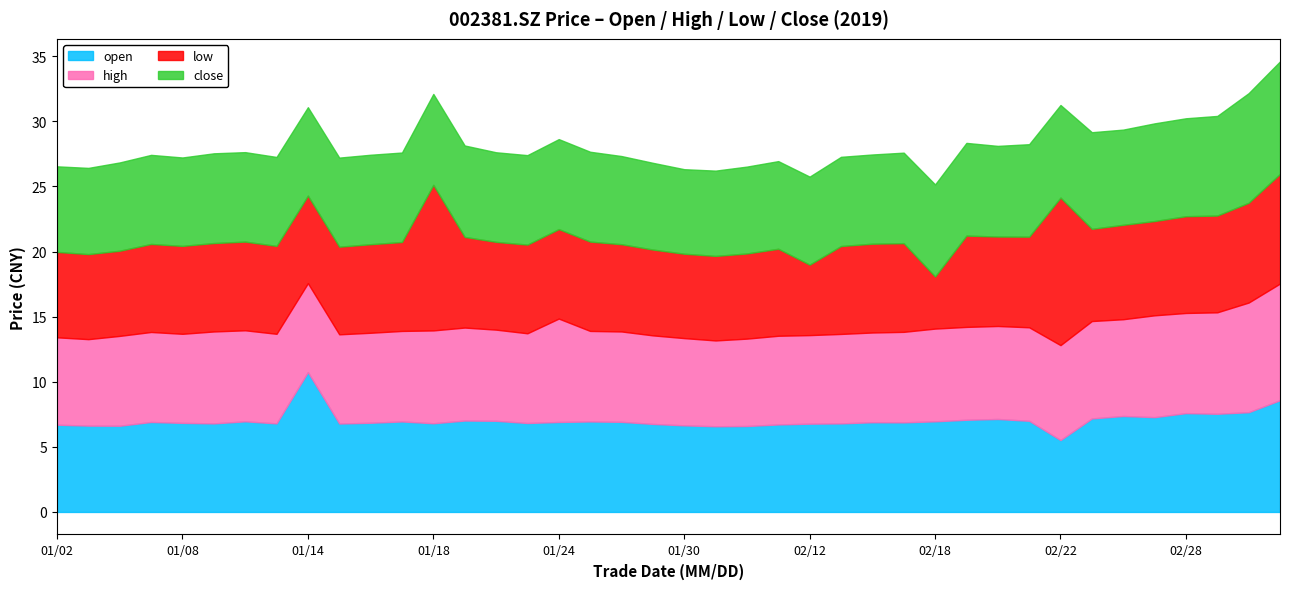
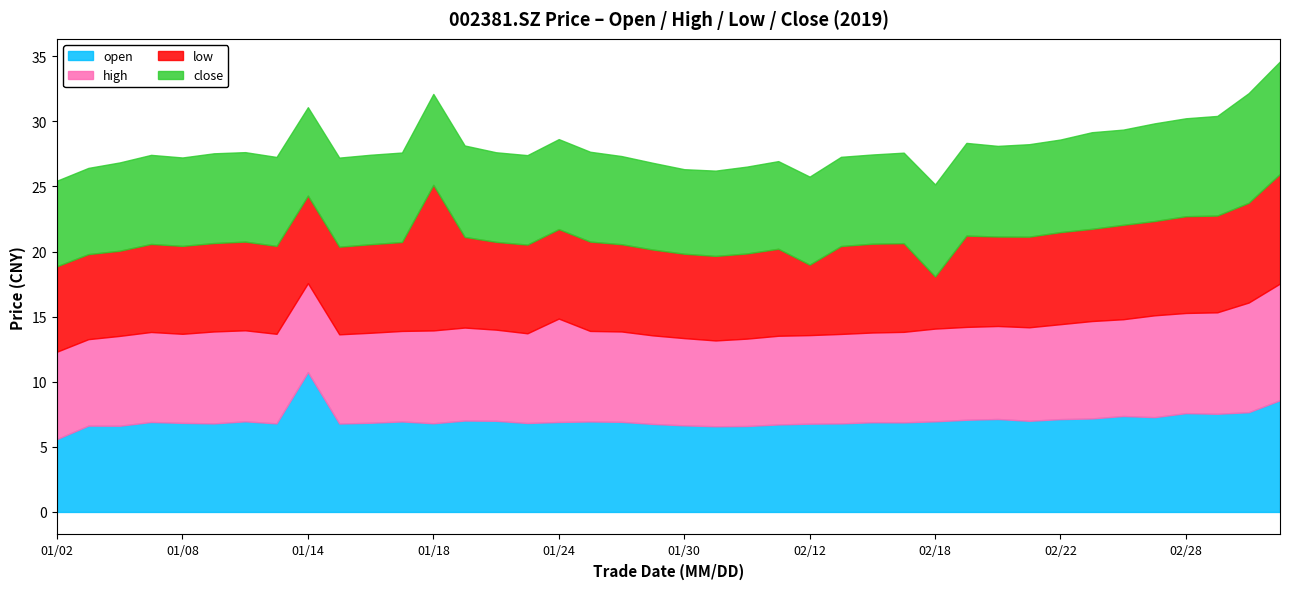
open, 01/02: 6.7 -> 5.6
open, 02/22: 5.5 -> 7.1
low, 02/22: 11.3 -> 7.1
